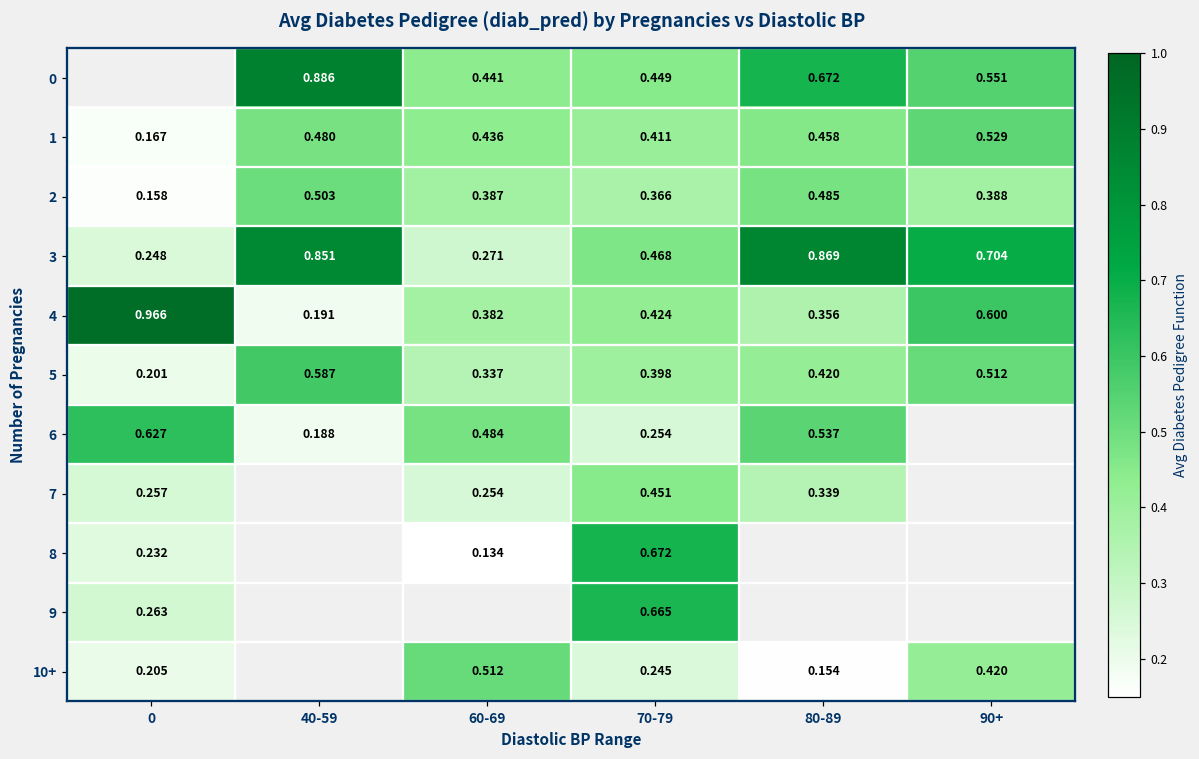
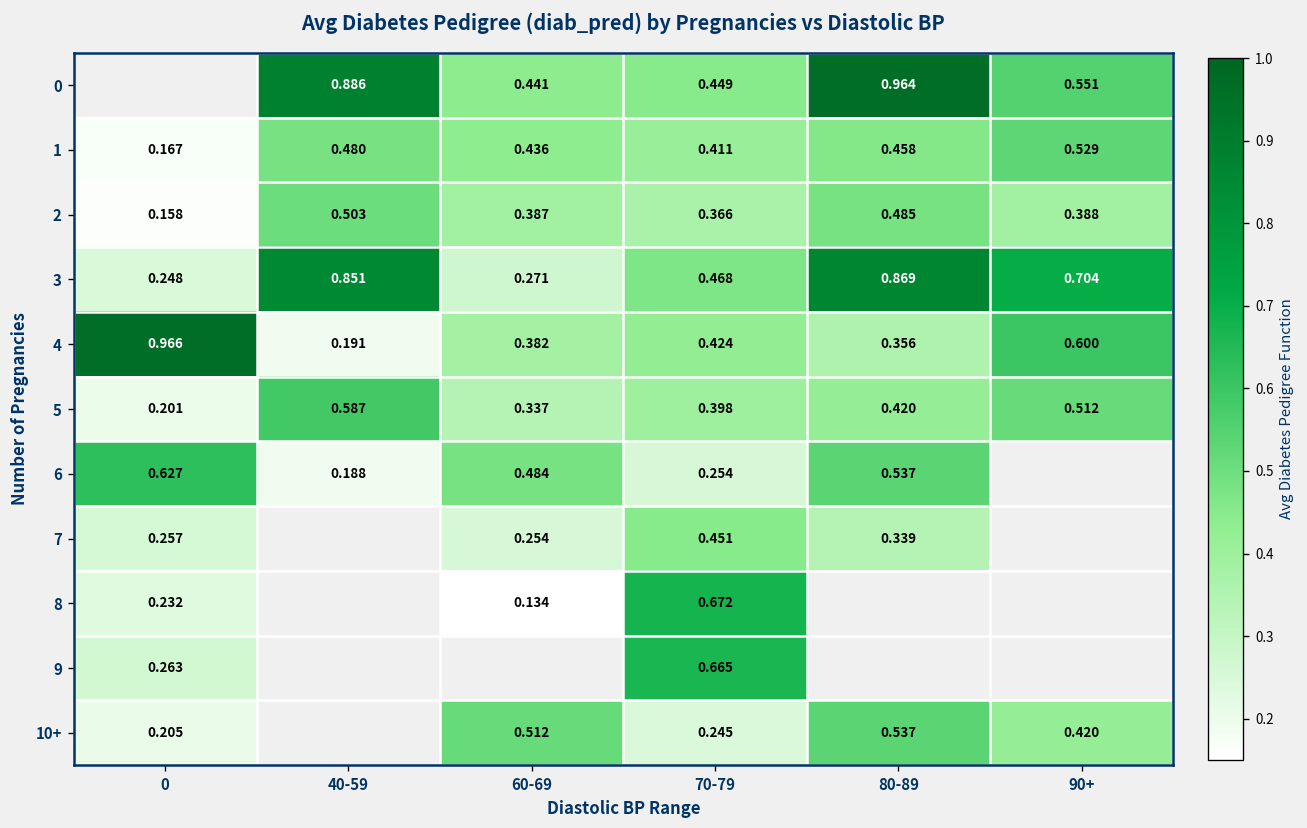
0, 80-89: 0.672 -> 0.964
10+, 80-89: 0.154 -> 0.537
